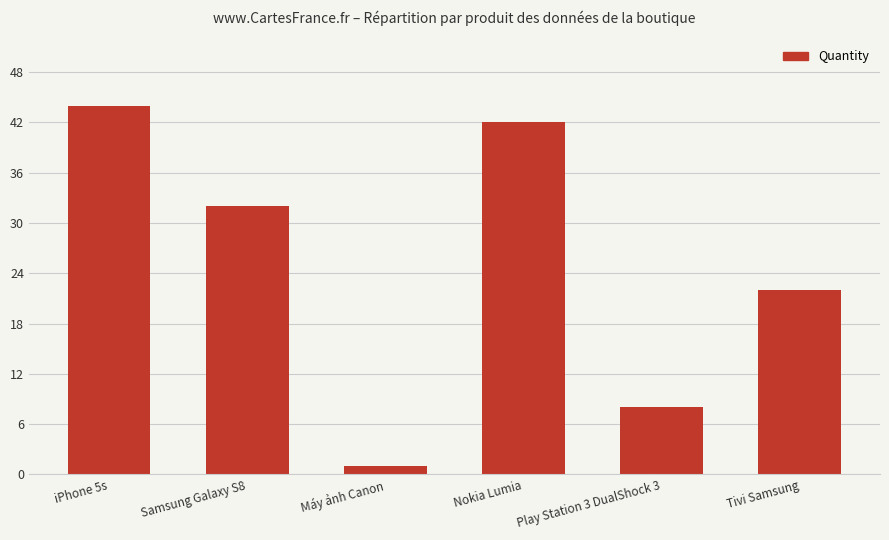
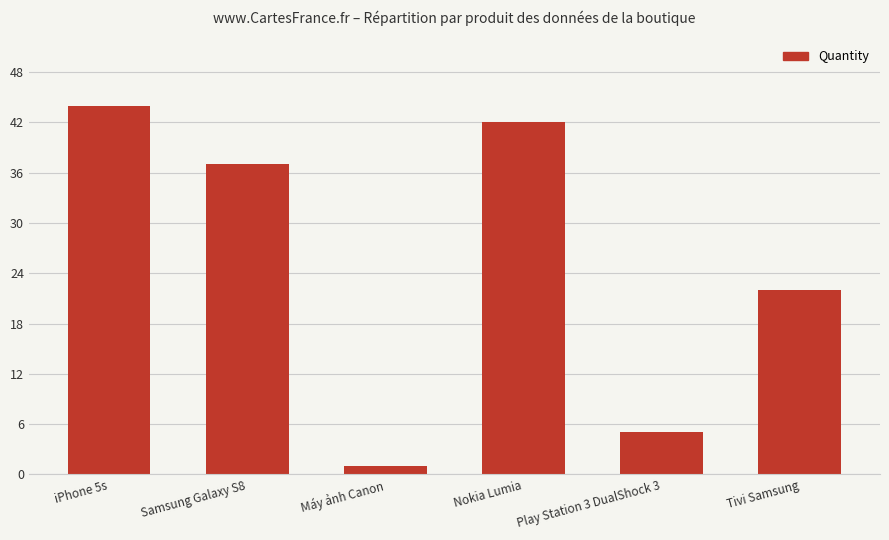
Samsung Galaxy S8: 32 -> 37
Play Station 3 DualShock 3: 8 -> 5
